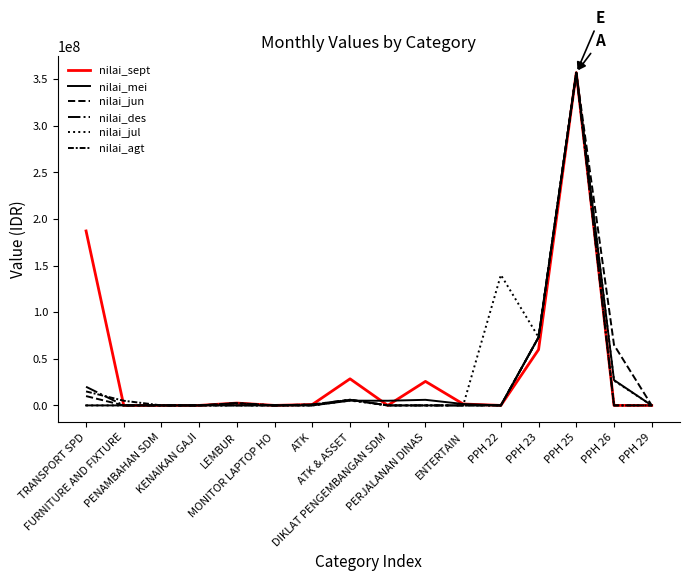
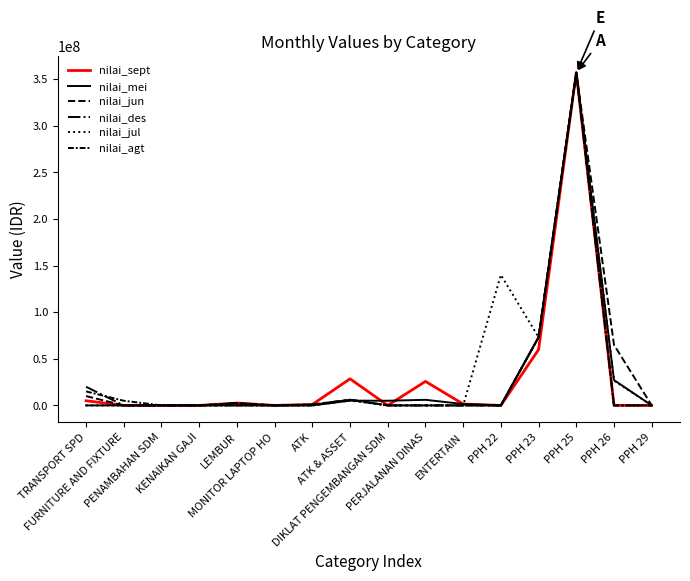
nilai_sept, TRANSPORT SPD: 190000000 -> 10000000
